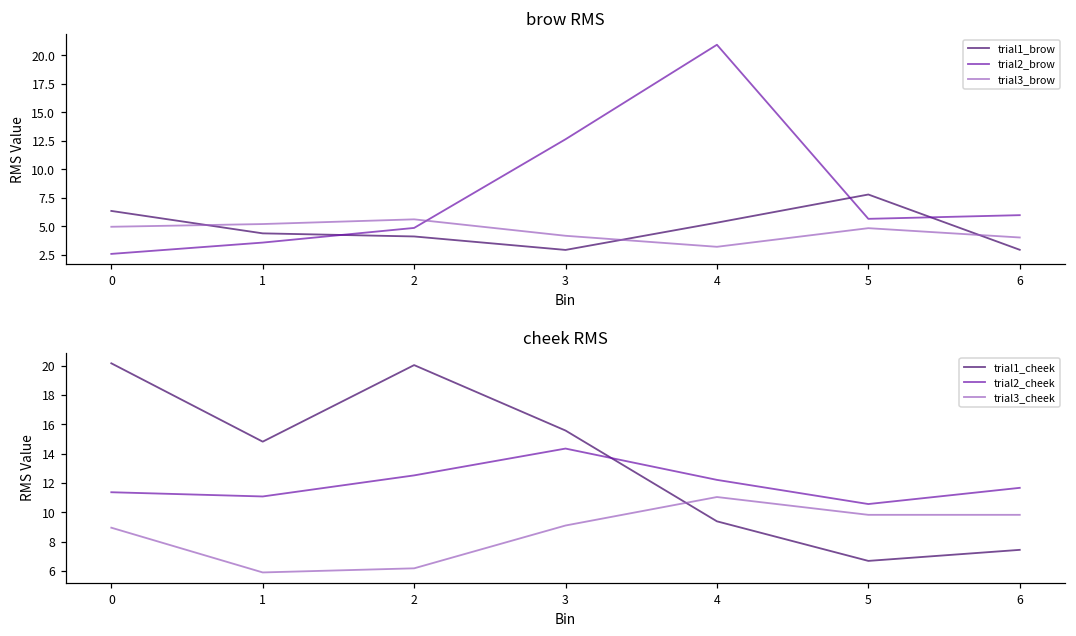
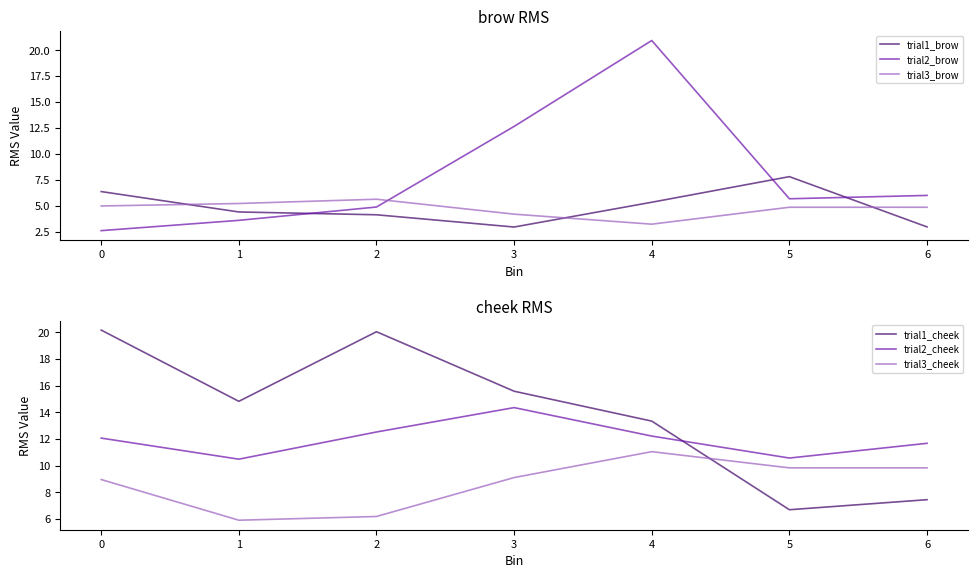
brow RMS, trial3_brow, 6: 4.0 -> 4.8
cheek RMS, trial2_cheek, 0: 11.4 -> 12.1
cheek RMS, trial2_cheek, 1: 11.1 -> 10.5
cheek RMS, trial1_cheek, 4: 9.4 -> 13.3
